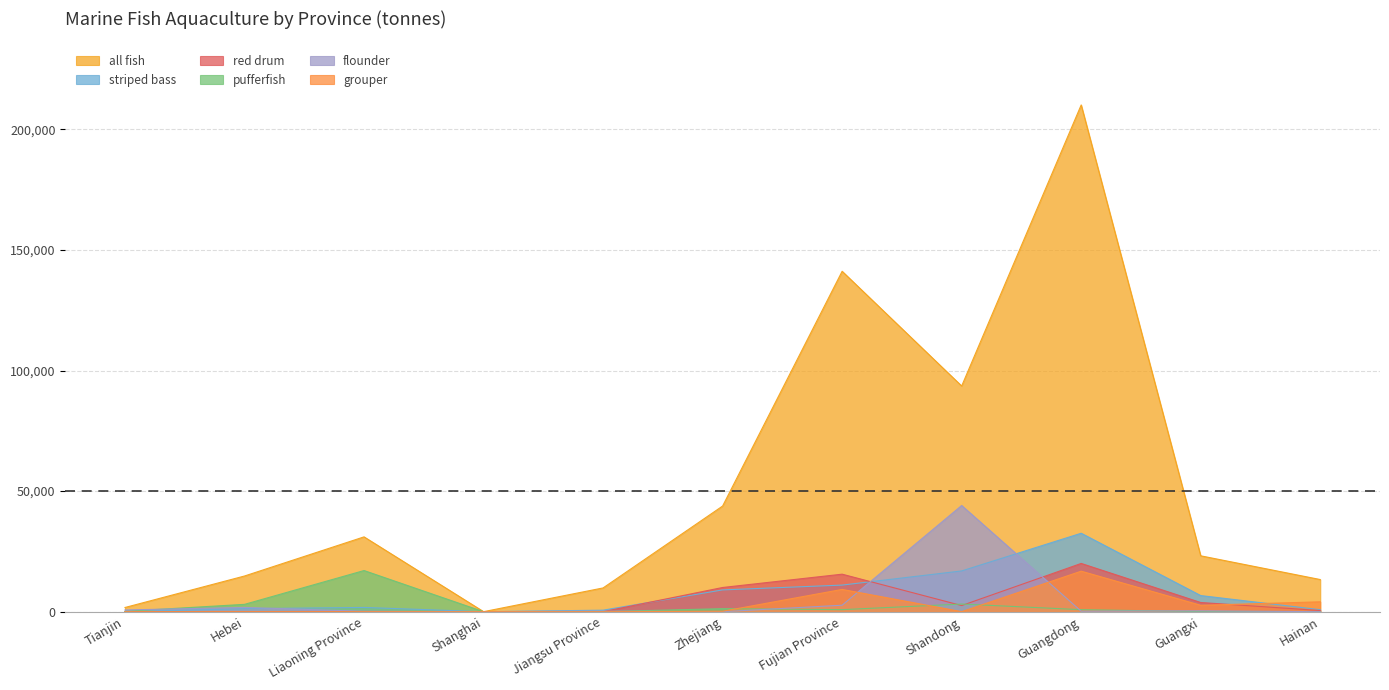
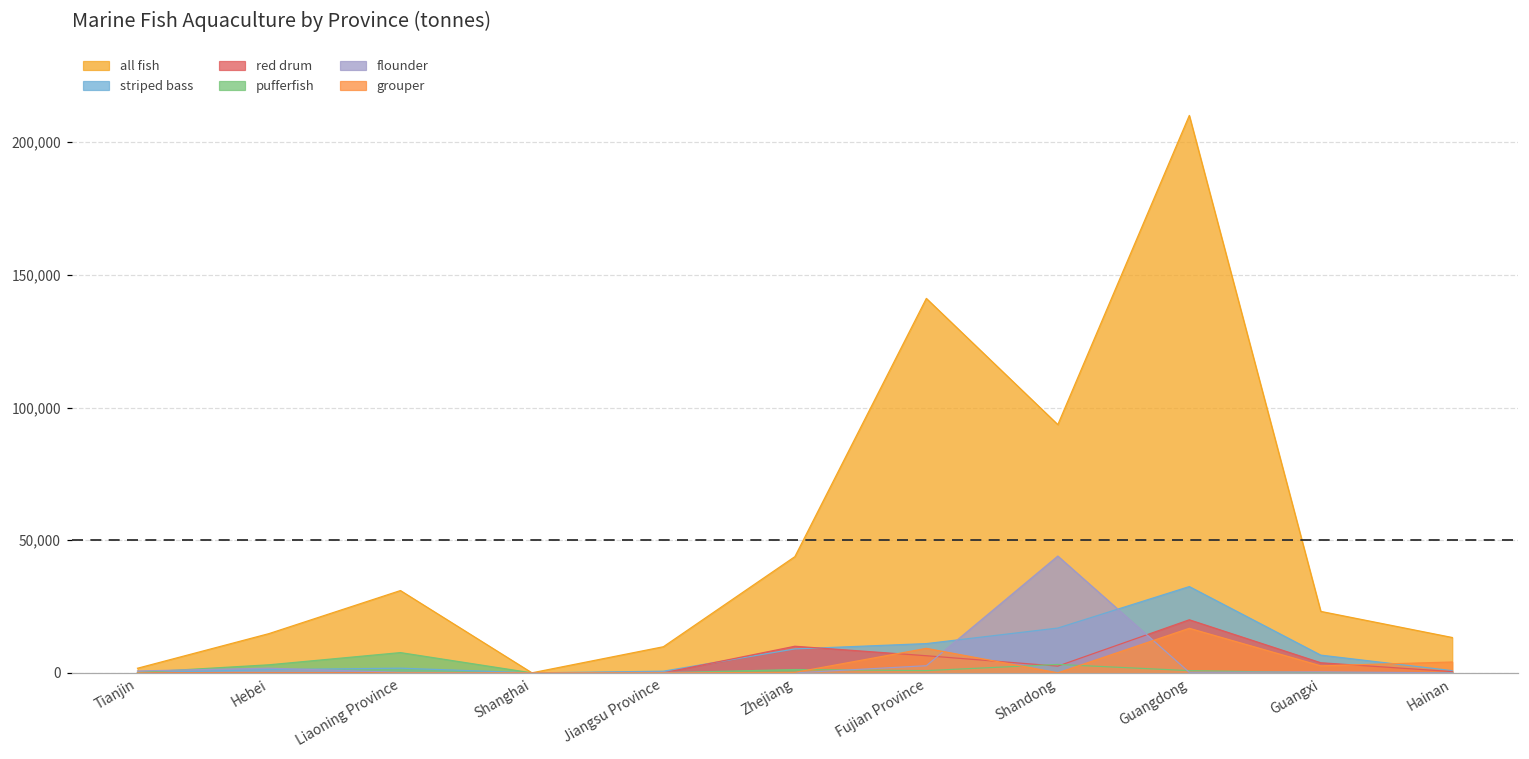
pufferfish, Liaoning Province: 17,000 -> 8,000
red drum, Fujian Province: 16,000 -> 6,000
